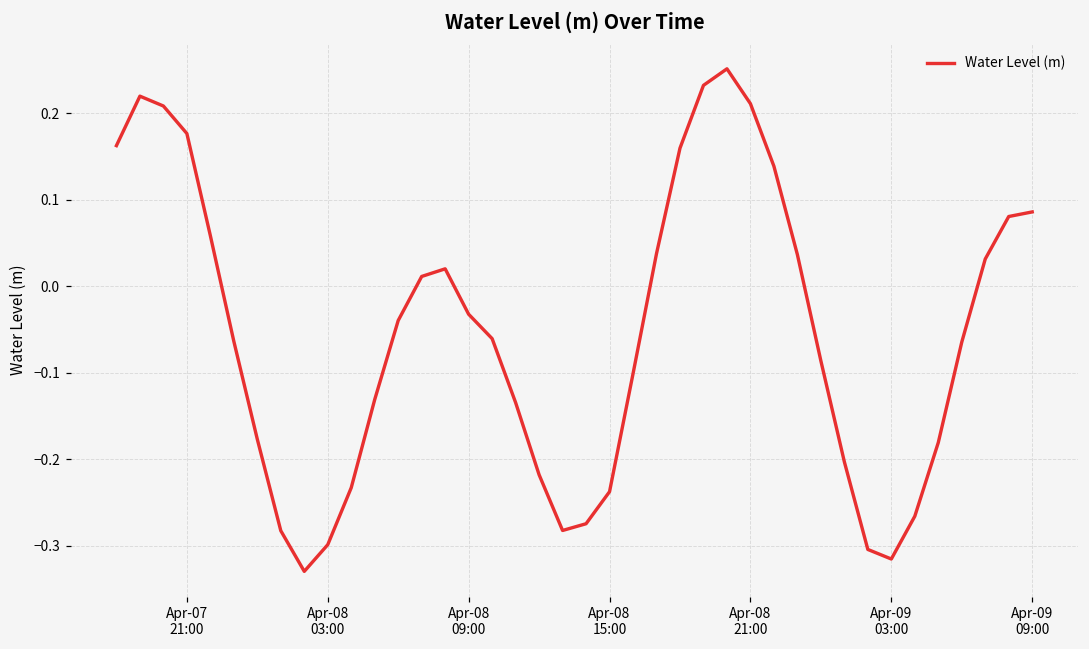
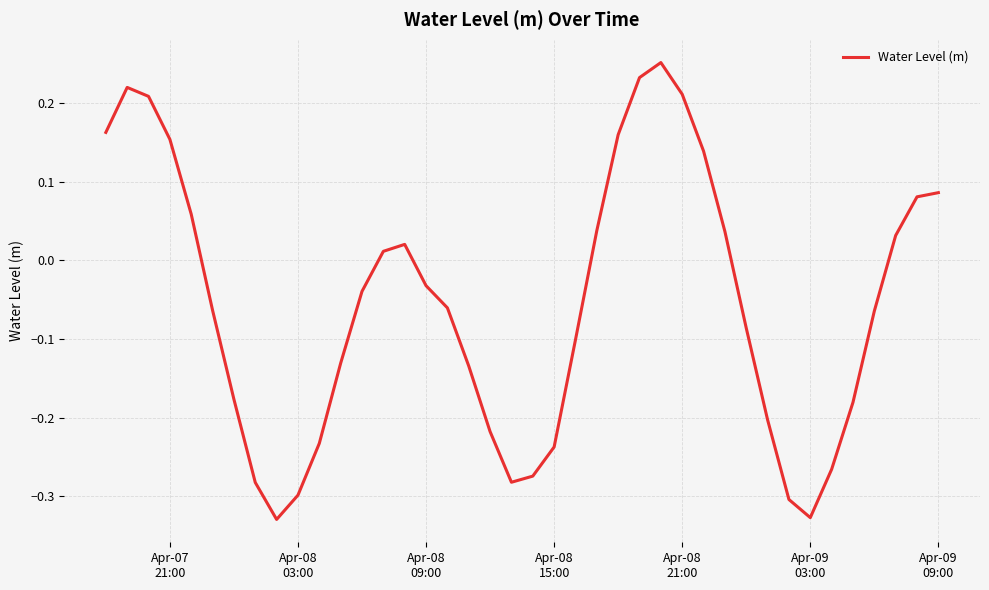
Apr-07 21:00: 0.18 -> 0.15
Apr-09 03:00: -0.32 -> -0.33
